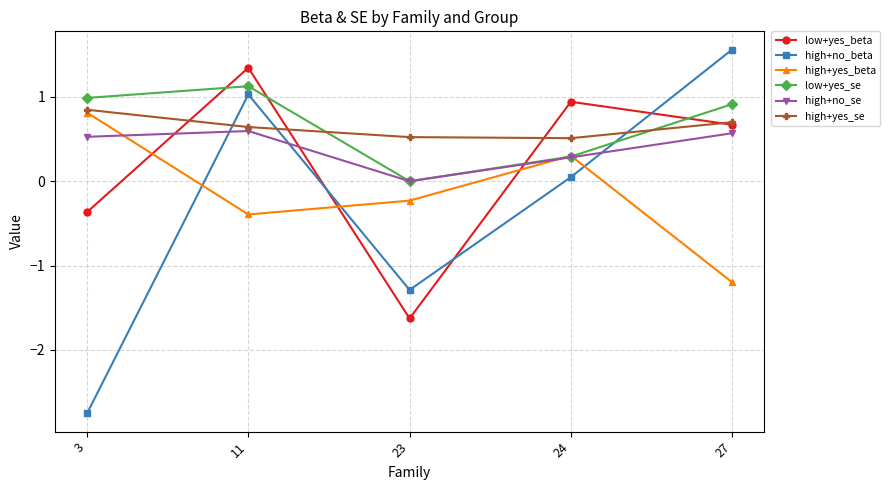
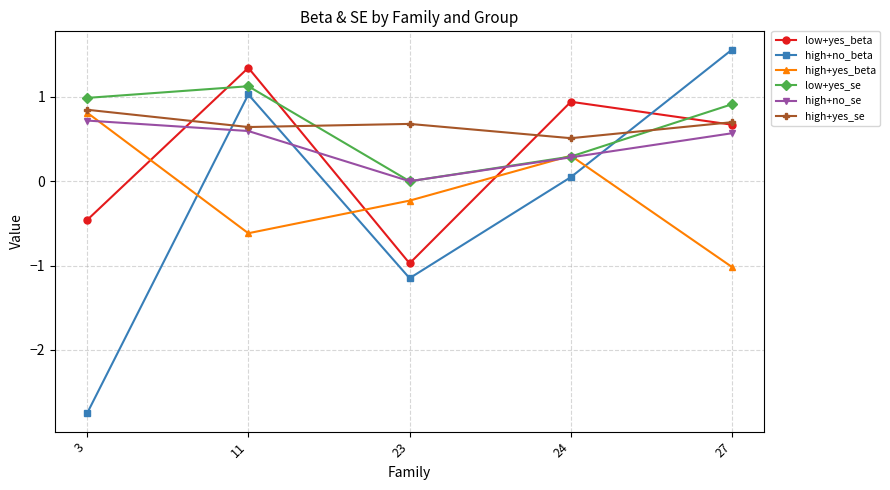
low+yes_beta, 3: -0.4 -> -0.5
high+no_se, 3: 0.5 -> 0.7
high+yes_beta, 11: -0.4 -> -0.6
low+yes_beta, 23: -1.6 -> -1.0
high+no_beta, 23: -1.3 -> -1.1
high+yes_se, 23: 0.5 -> 0.7
high+yes_beta, 27: -1.2 -> -1.0
